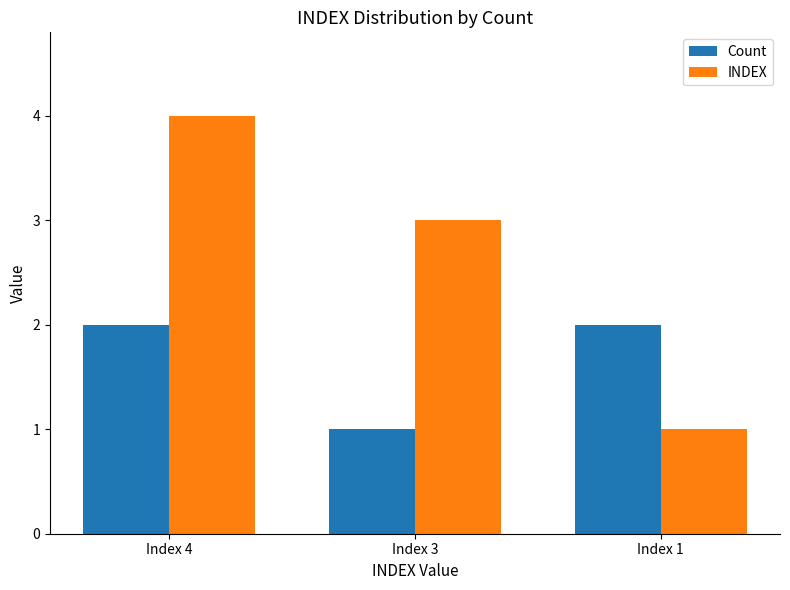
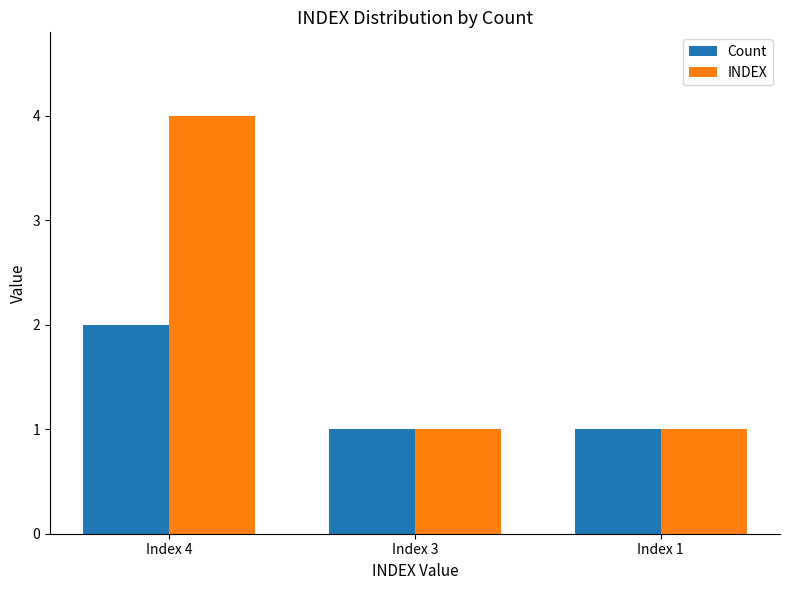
INDEX, Index 3: 3 -> 1
Count, Index 1: 2 -> 1
